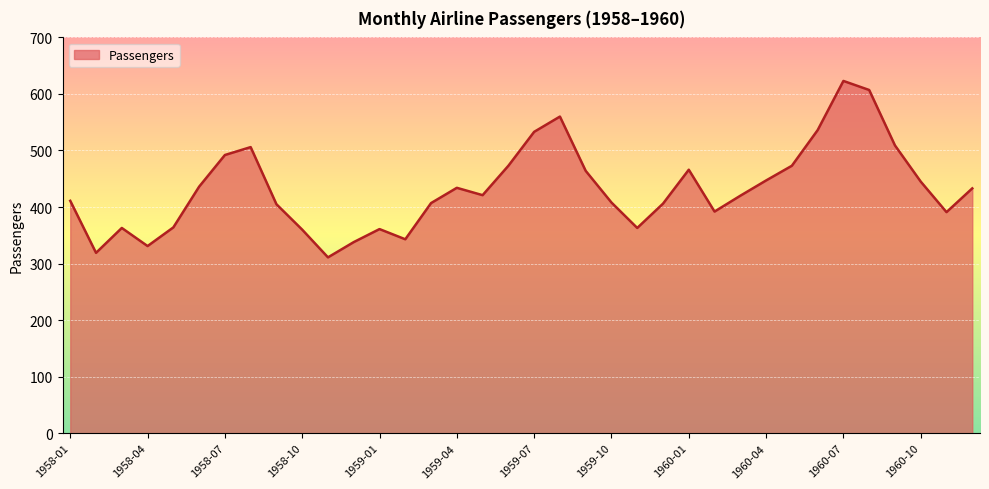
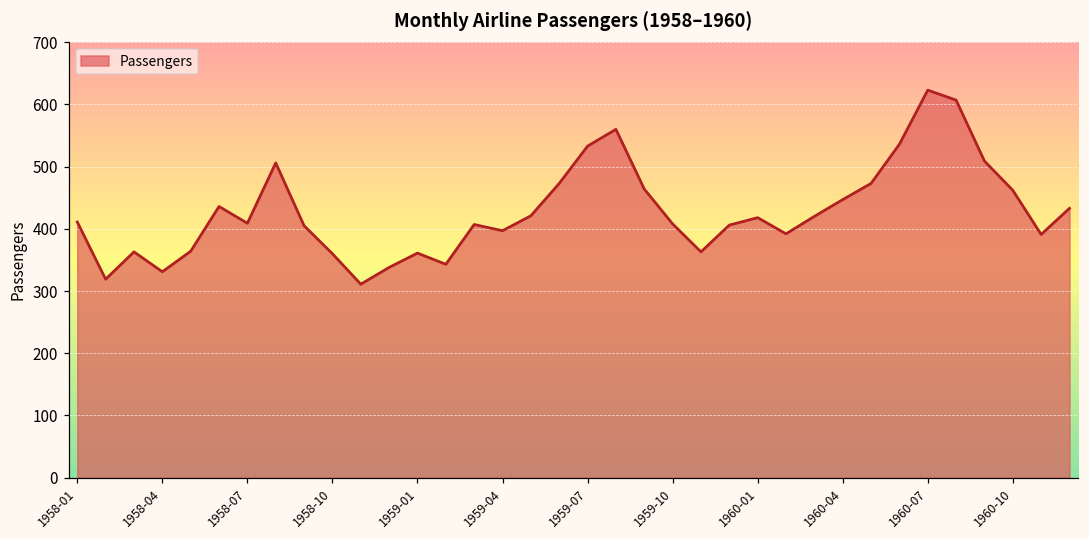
1958-07: 490 -> 410
1959-04: 430 -> 400
1960-01: 470 -> 420
1960-10: 450 -> 460
